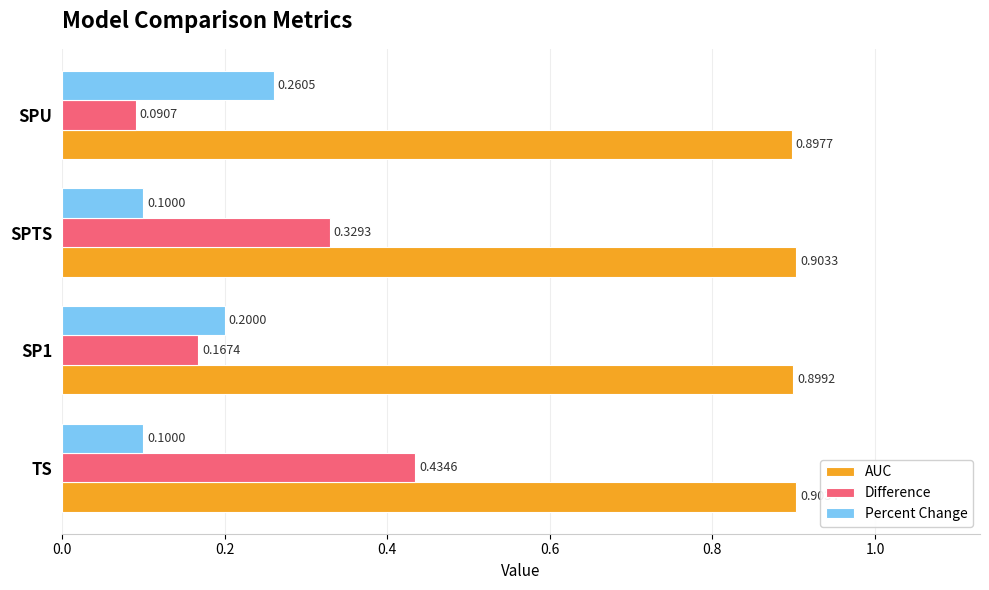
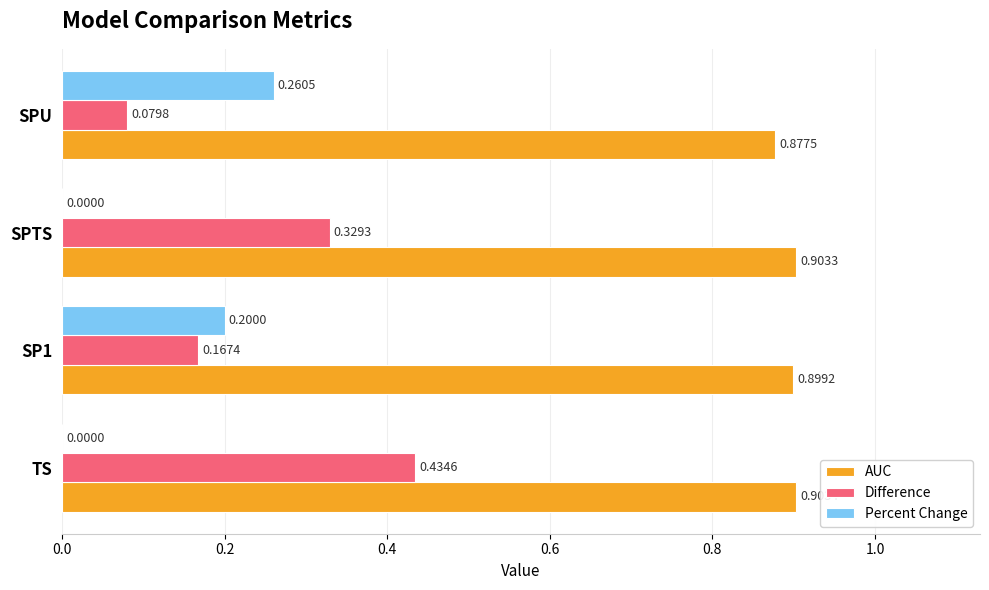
Difference, SPU: 0.0907 -> 0.0798
AUC, SPU: 0.8977 -> 0.8775
Percent Change, SPTS: 0.1000 -> 0.0000
Percent Change, TS: 0.1000 -> 0.0000
